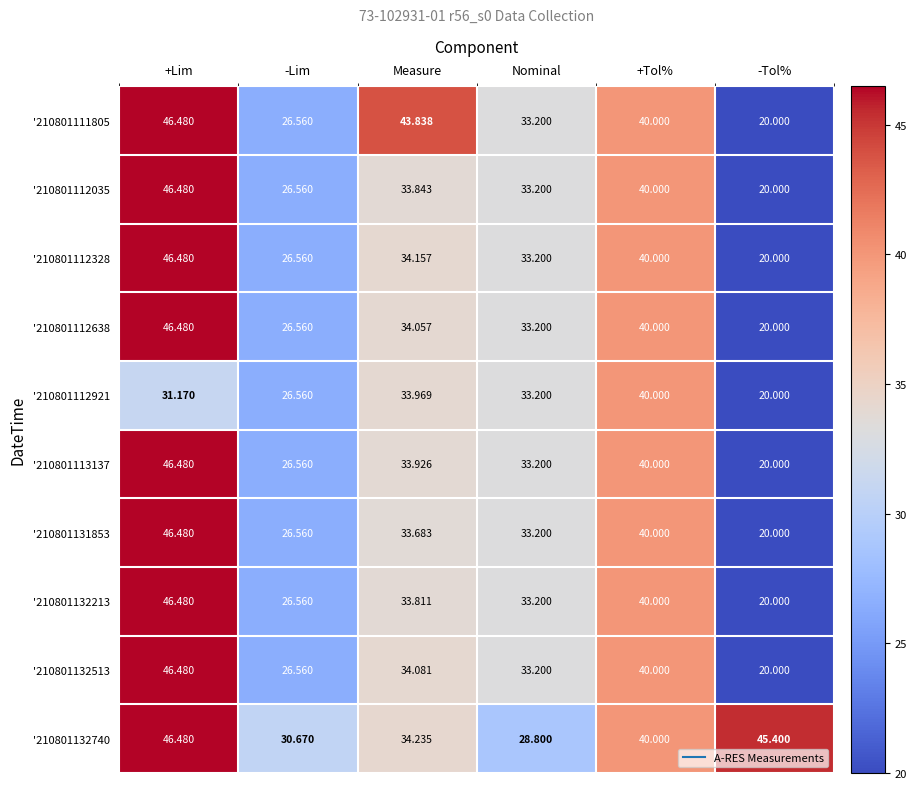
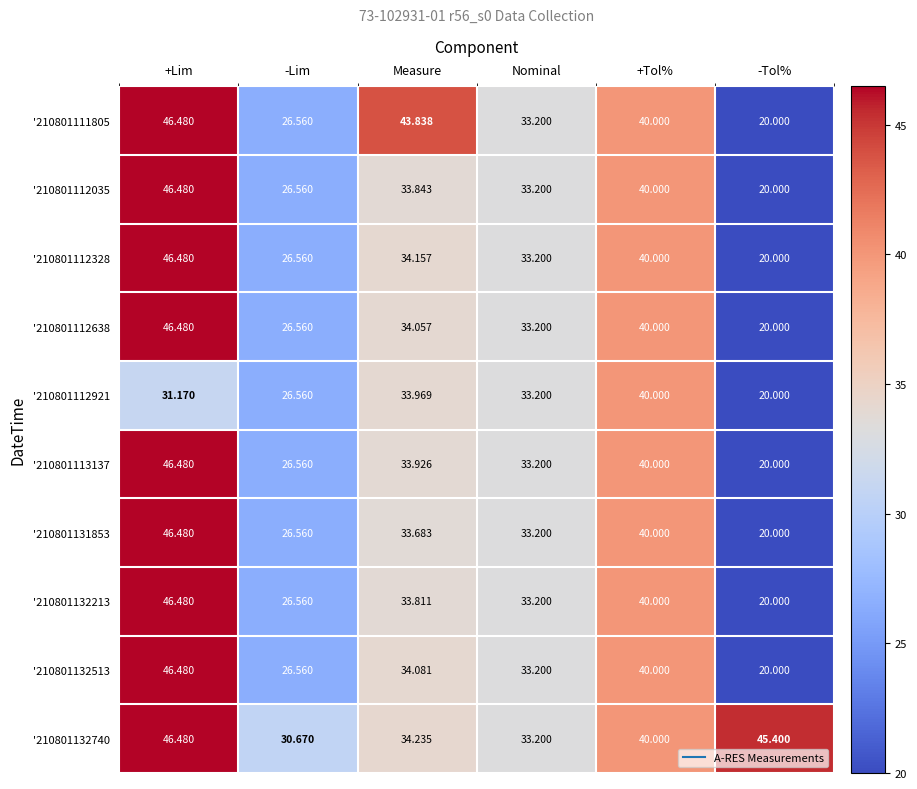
'210801132740, Nominal: 28.800 -> 33.200
